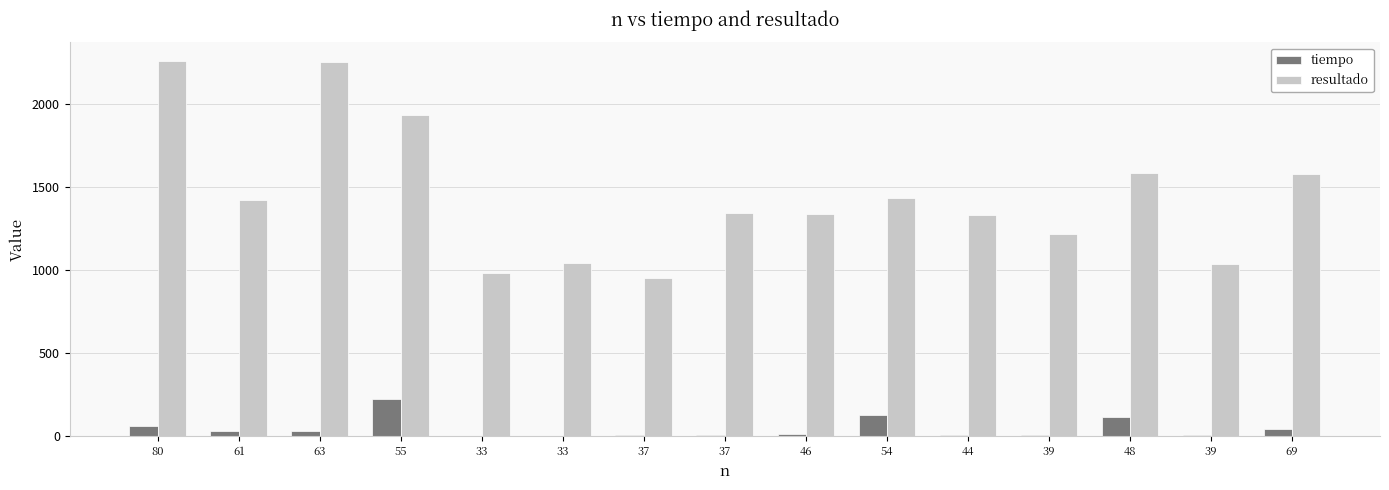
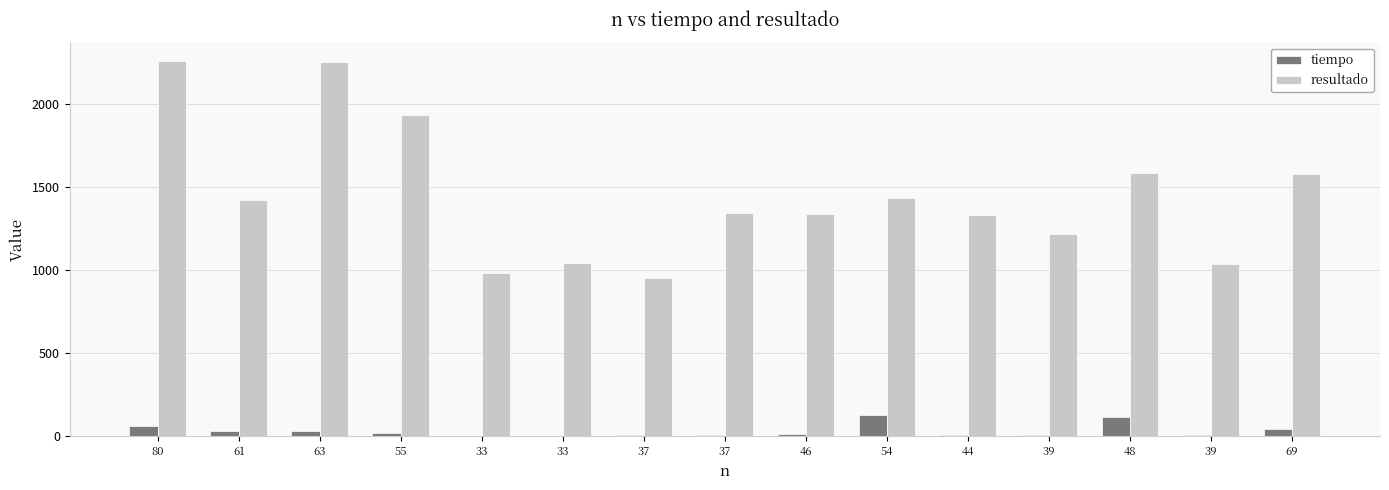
tiempo, 55: 220 -> 20
